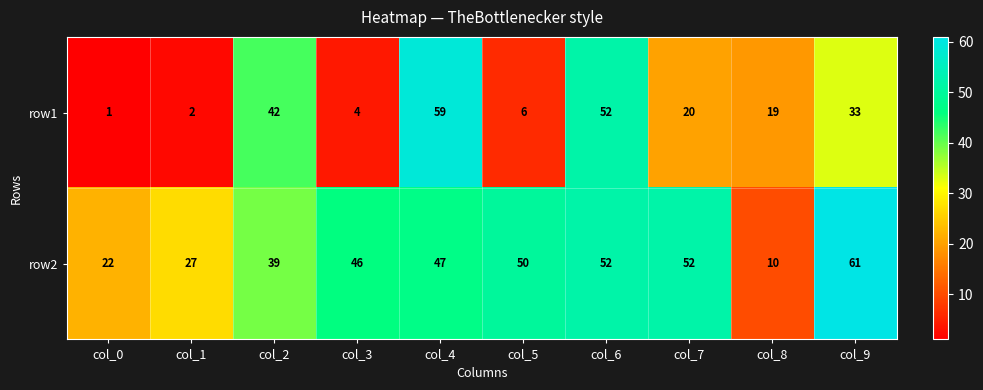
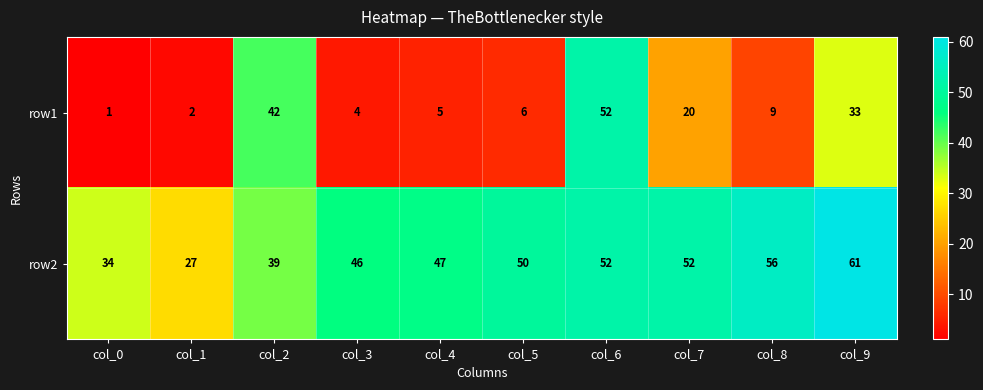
row1, col_4: 59 -> 5
row1, col_8: 19 -> 9
row2, col_0: 22 -> 34
row2, col_8: 10 -> 56
